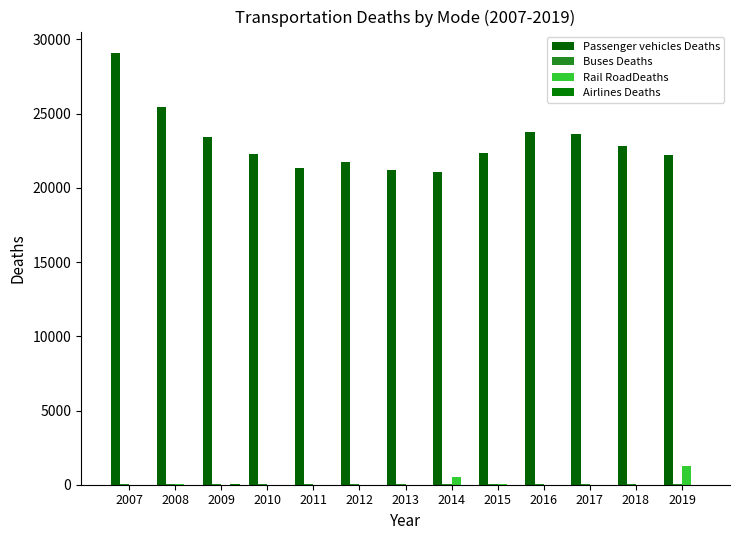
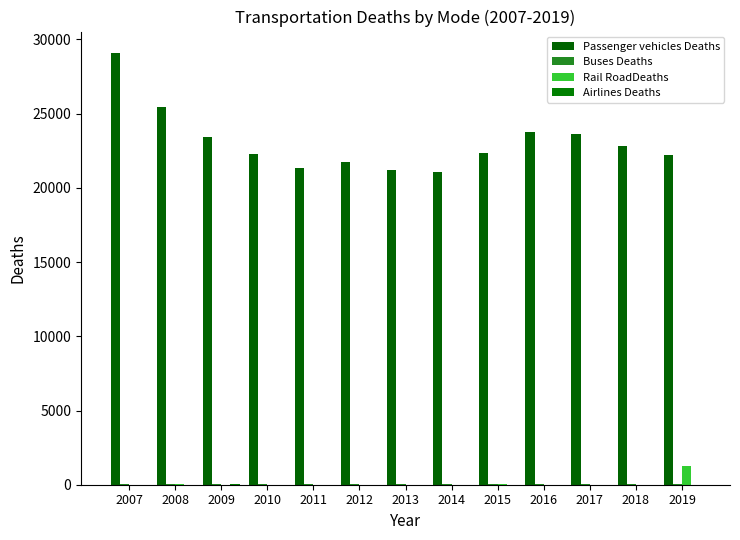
Rail RoadDeaths, 2014: 500 -> 0
